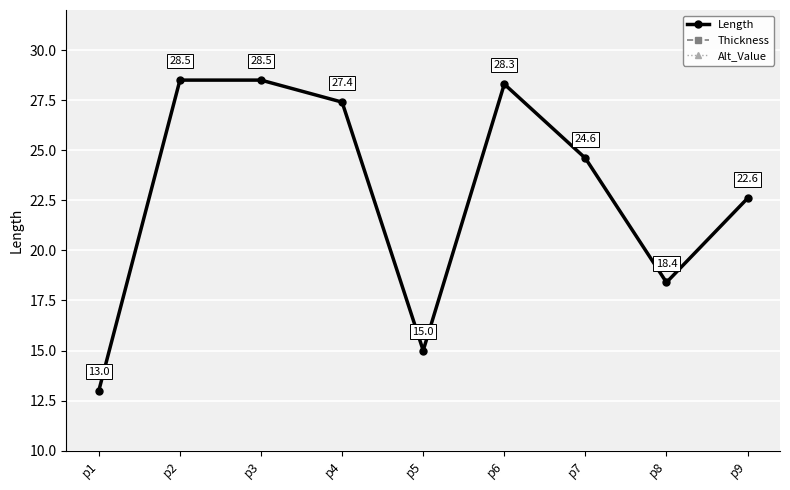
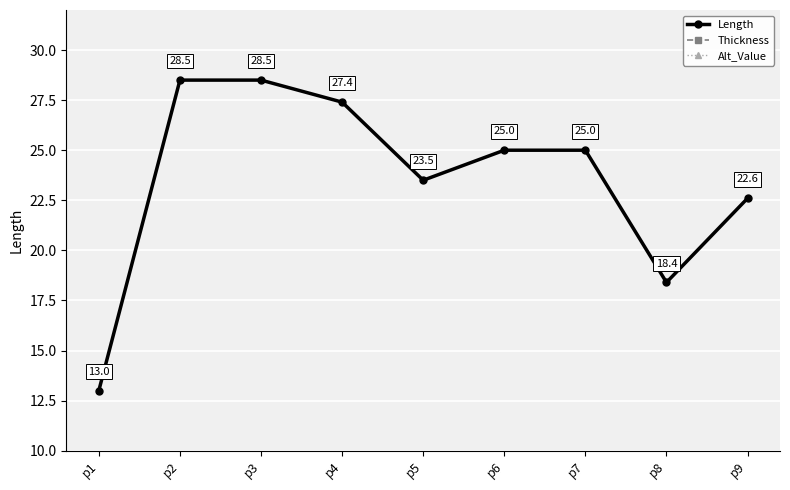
Length, p5: 15.0 -> 23.5
Length, p6: 28.3 -> 25.0
Length, p7: 24.6 -> 25.0
